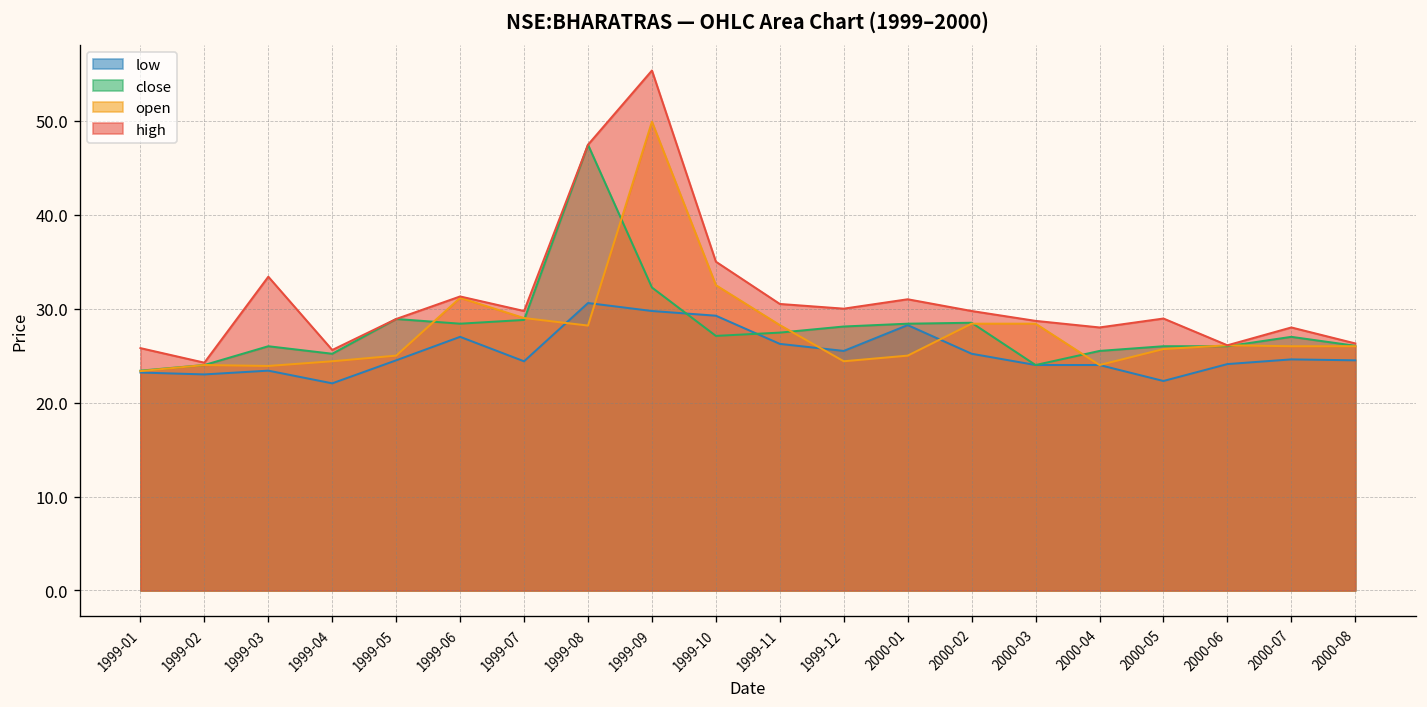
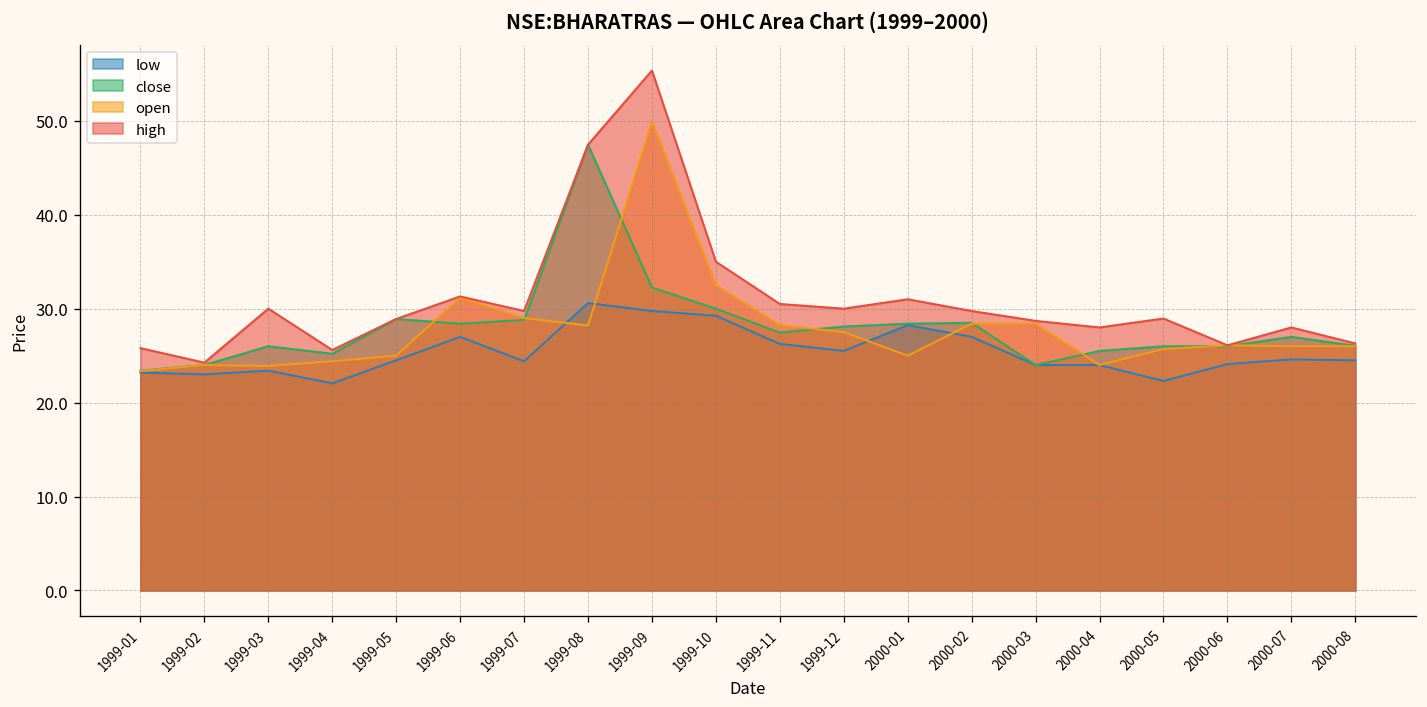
high, 1999-03: 33 -> 30
close, 1999-10: 27 -> 30
open, 1999-12: 24 -> 28
low, 2000-02: 25 -> 27
